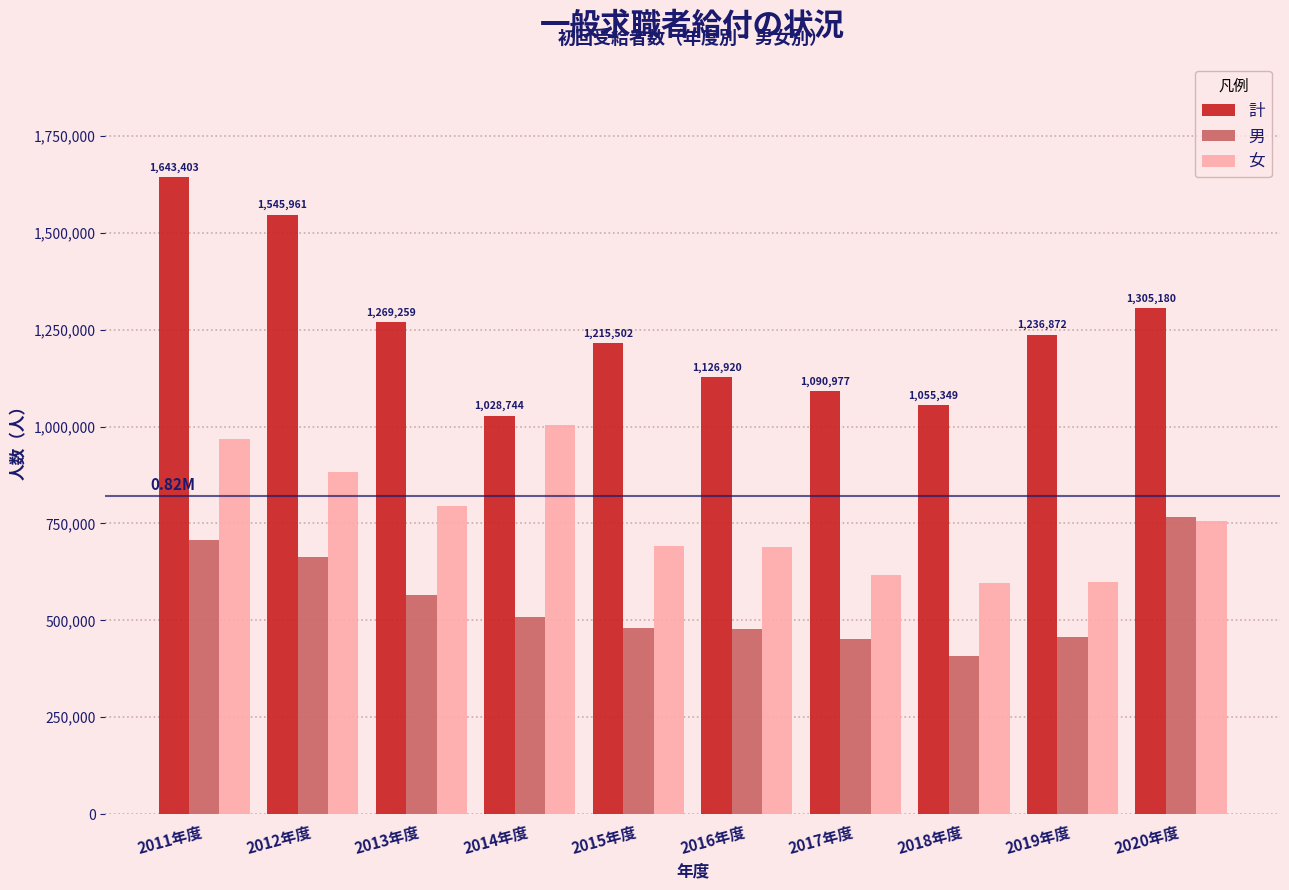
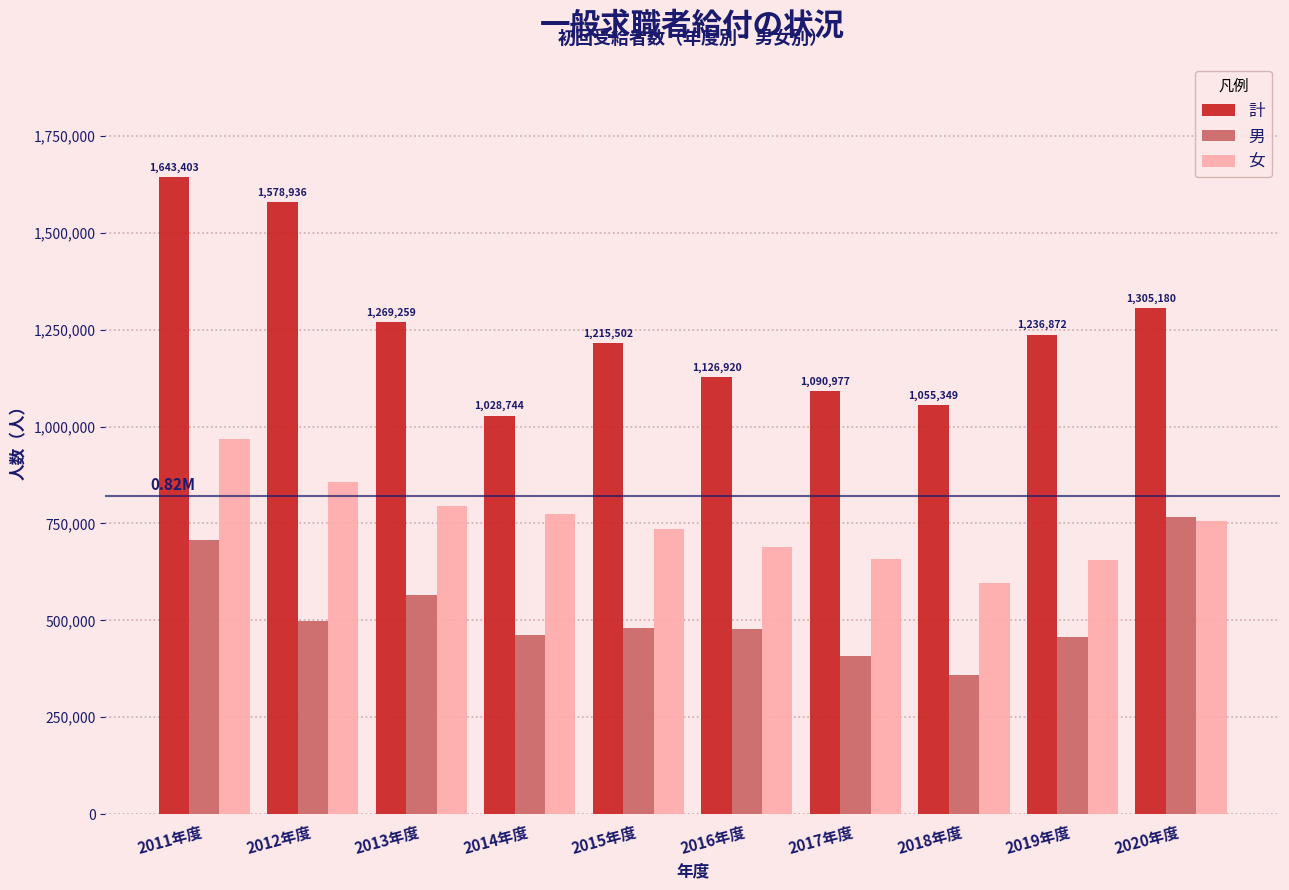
計, 2012年度: 1,545,961 -> 1,578,936
男, 2012年度: 660,000 -> 500,000
女, 2012年度: 880,000 -> 860,000
男, 2014年度: 510,000 -> 460,000
女, 2014年度: 1,000,000 -> 770,000
女, 2015年度: 690,000 -> 730,000
男, 2017年度: 450,000 -> 410,000
女, 2017年度: 620,000 -> 660,000
男, 2018年度: 410,000 -> 360,000
女, 2019年度: 600,000 -> 660,000
